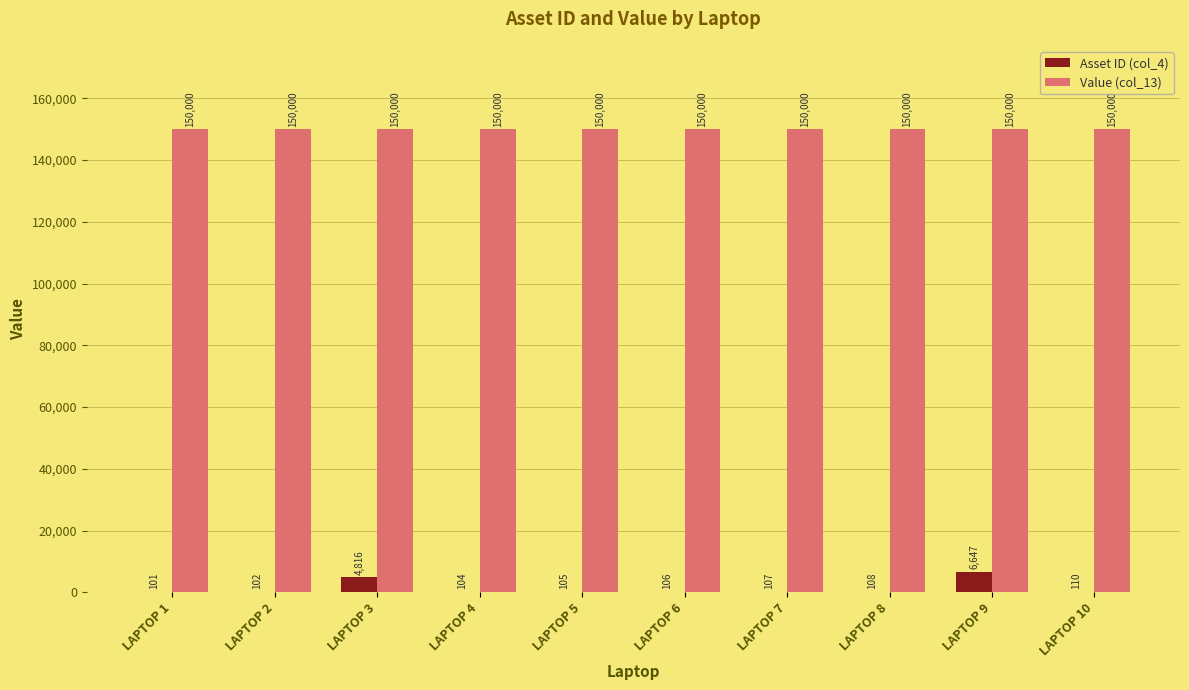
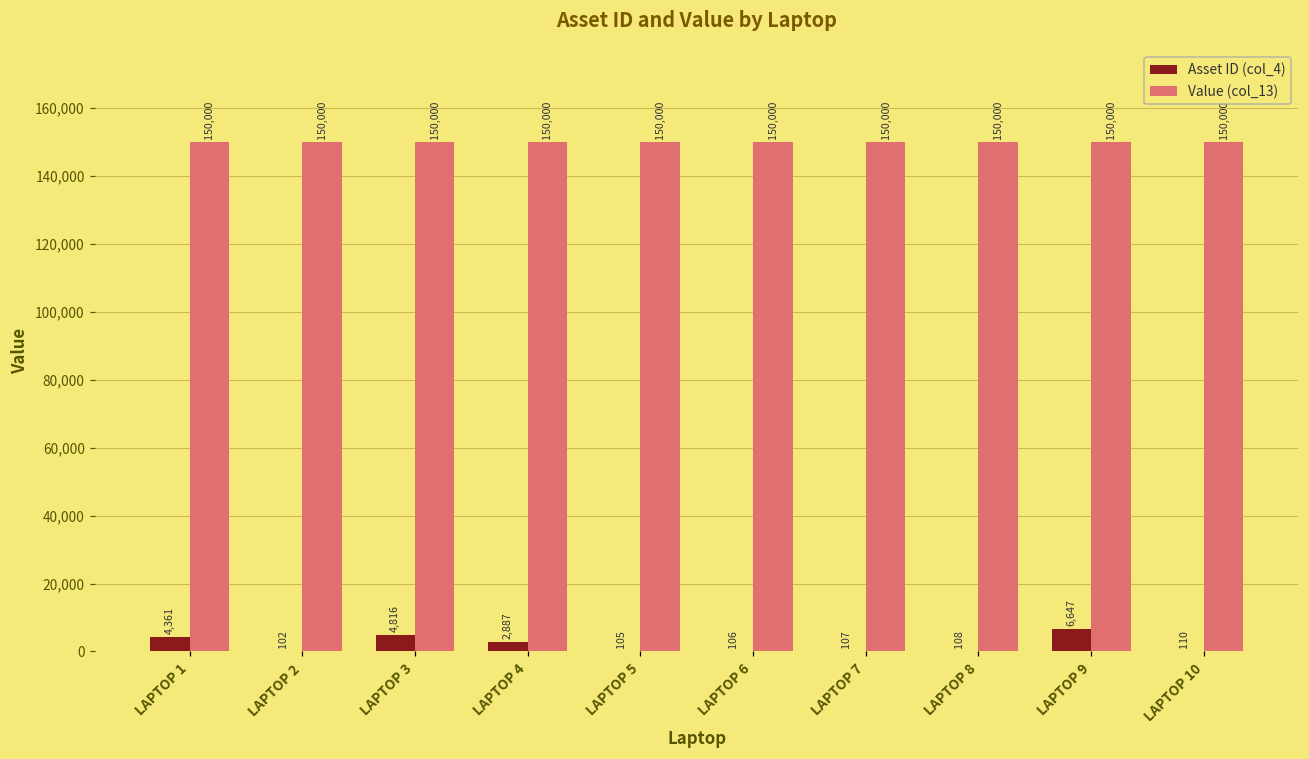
Asset ID (col_4), LAPTOP 1: 101 -> 4,361
Asset ID (col_4), LAPTOP 4: 104 -> 2,887
